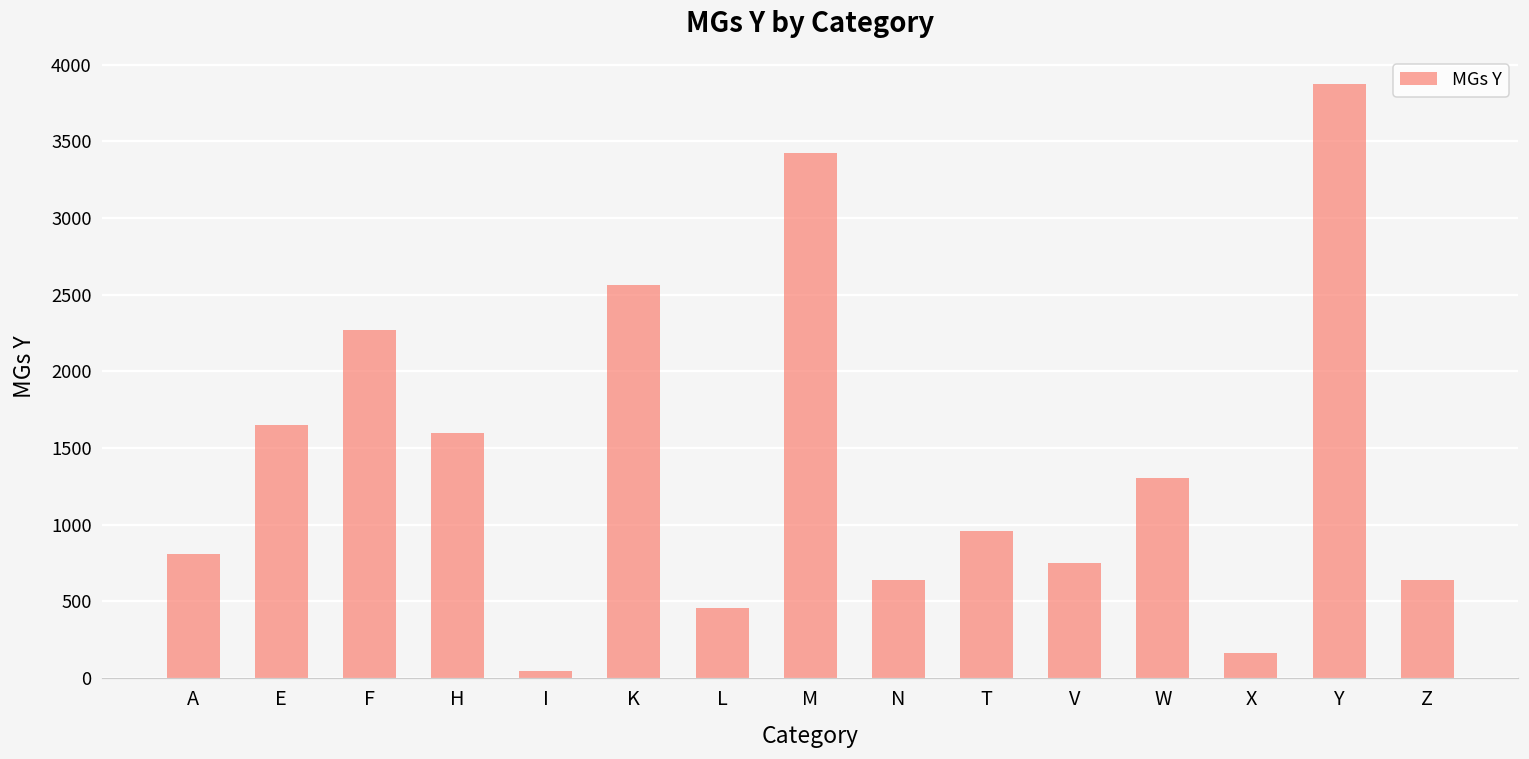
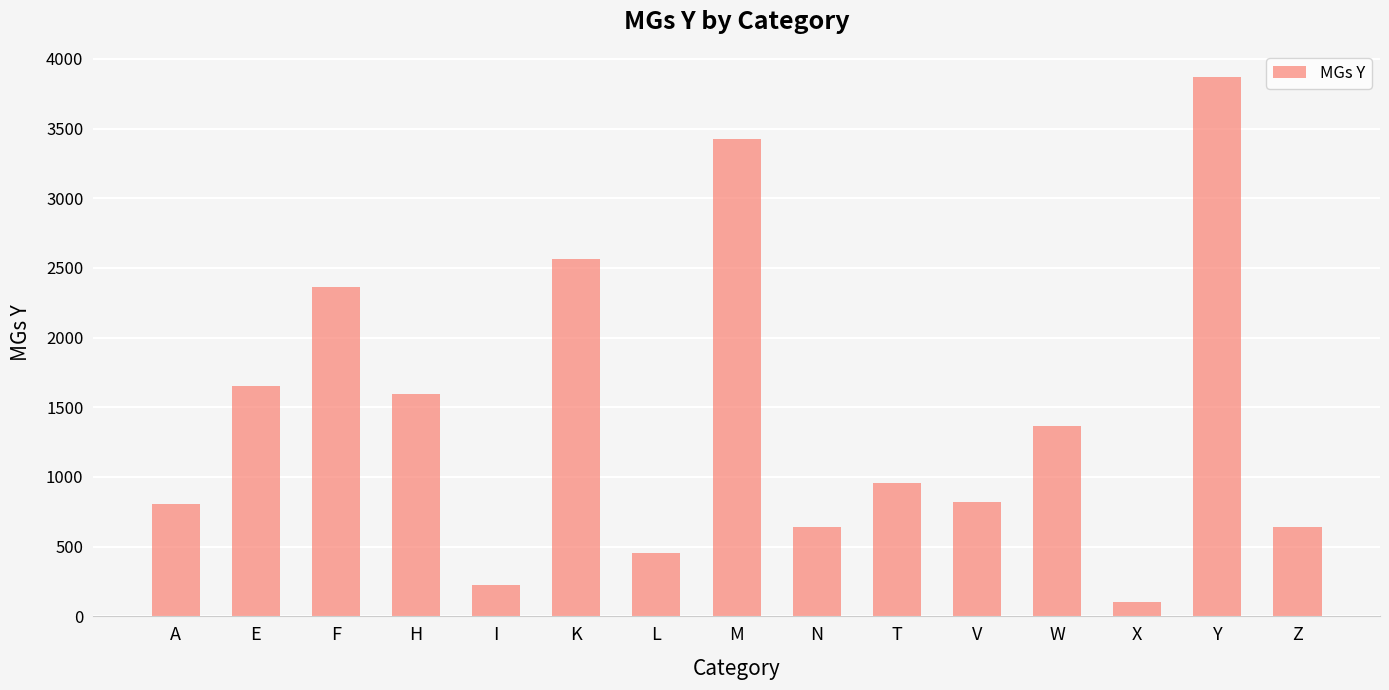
F: 2270 -> 2360
I: 50 -> 230
V: 750 -> 820
W: 1300 -> 1370
X: 170 -> 100
